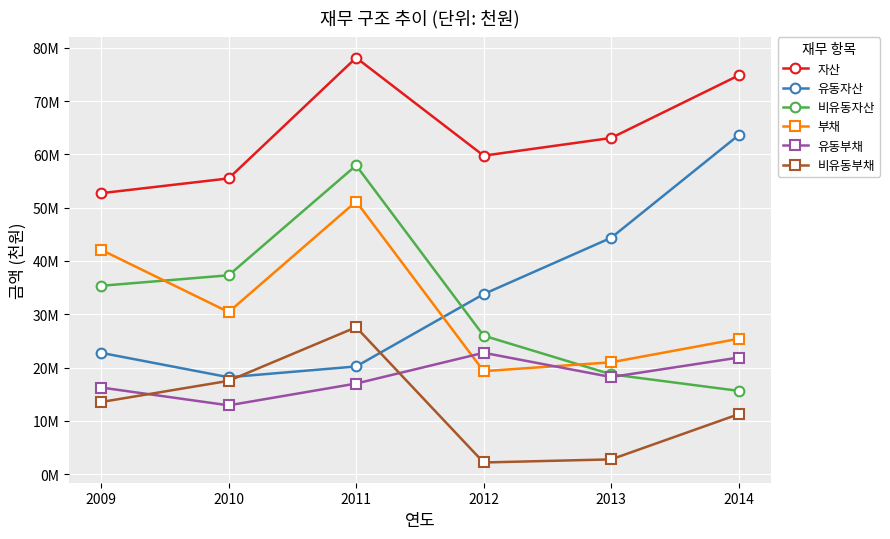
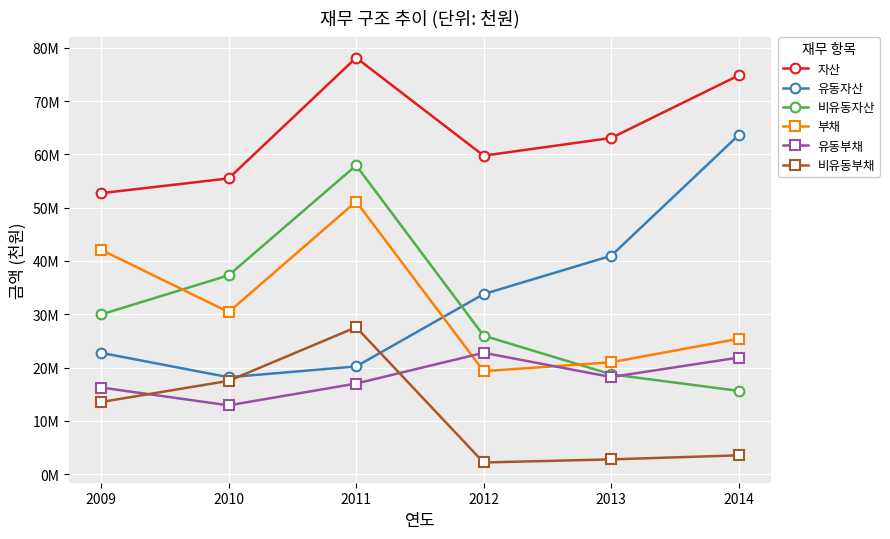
비유동자산, 2009: 35000000 -> 30000000
유동자산, 2013: 44000000 -> 41000000
비유동부채, 2014: 11000000 -> 4000000
